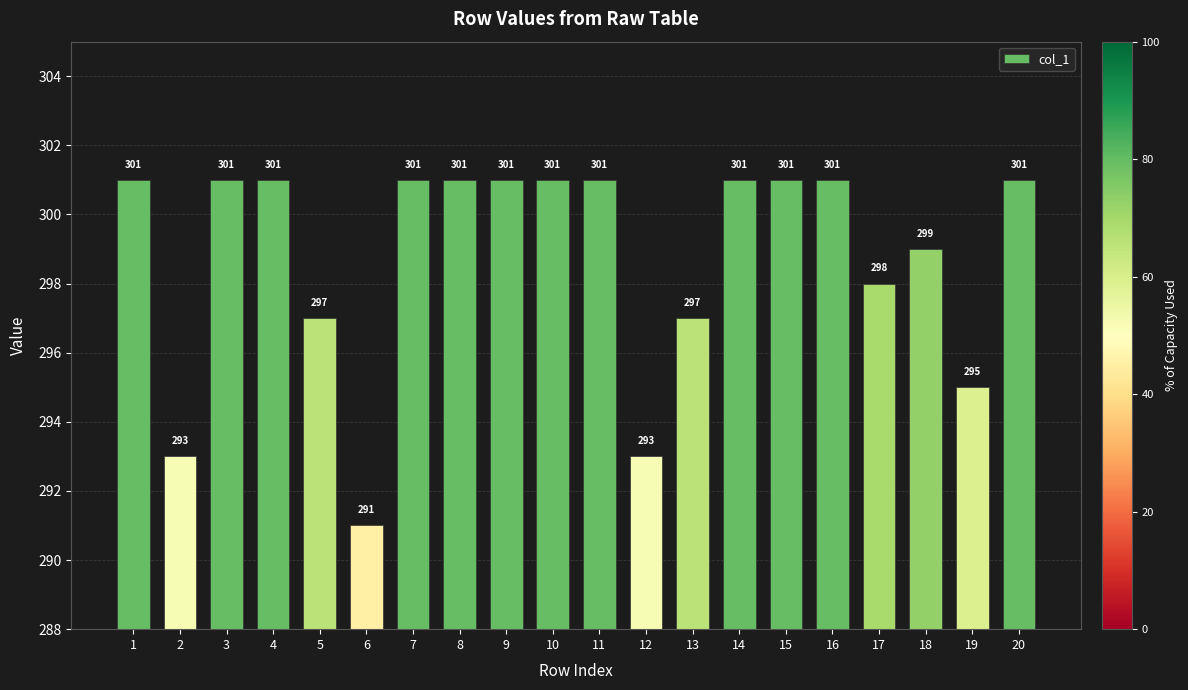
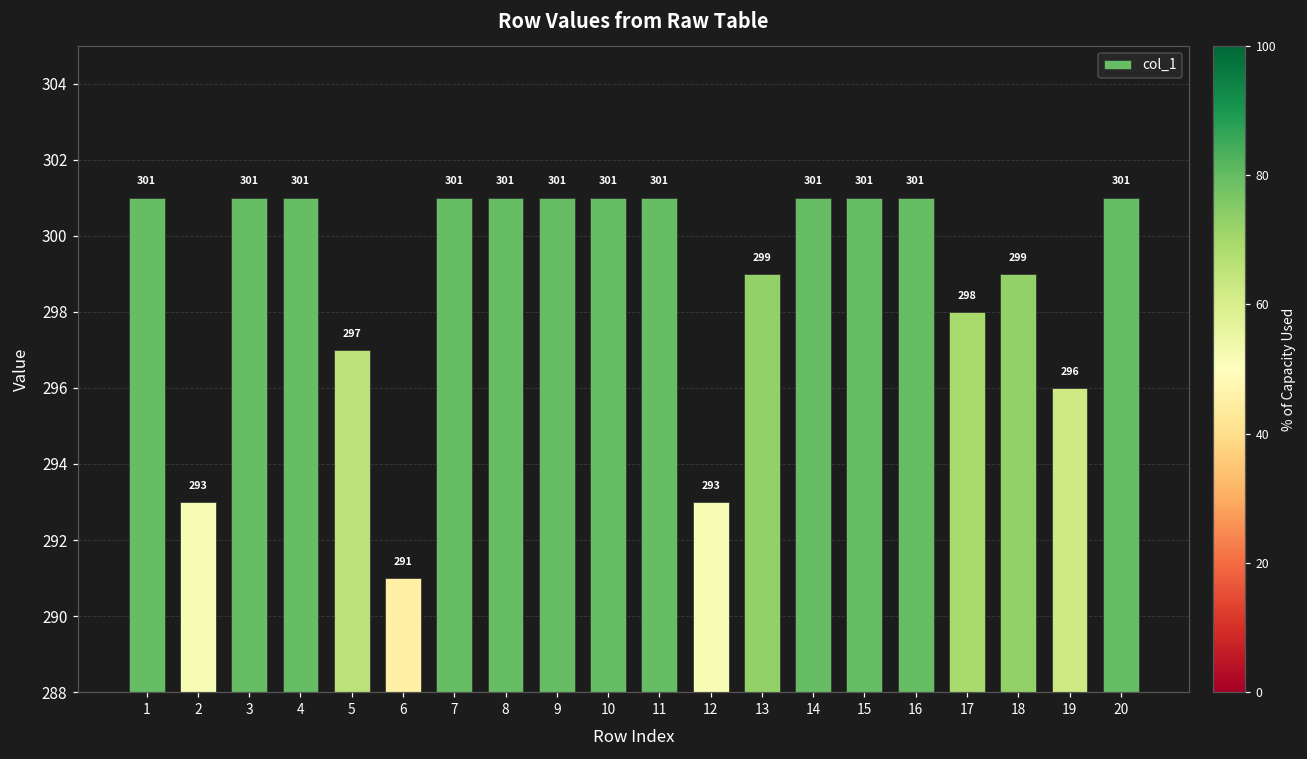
13: 297 -> 299
19: 295 -> 296
